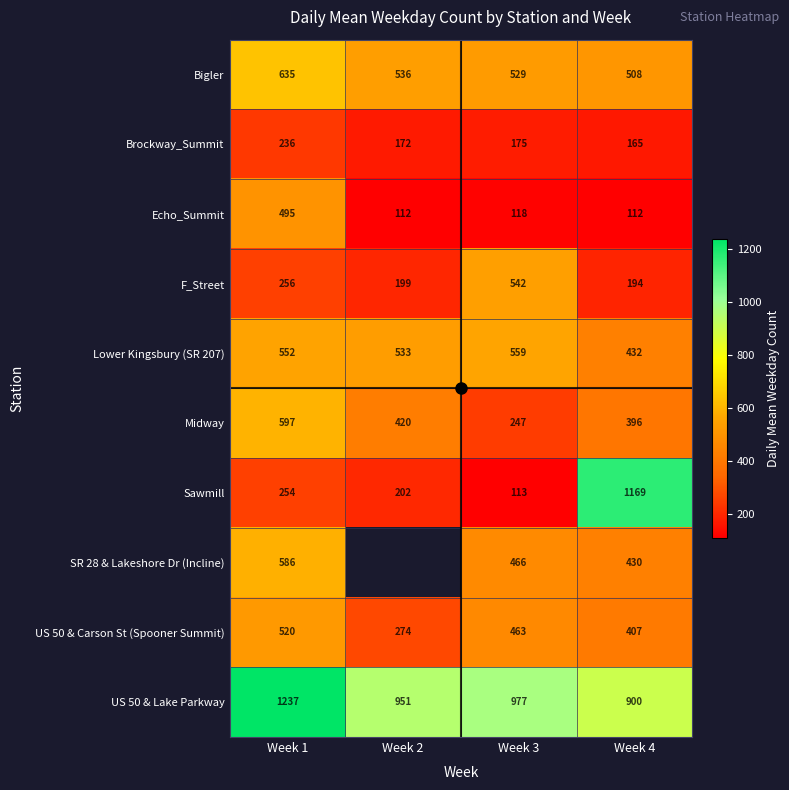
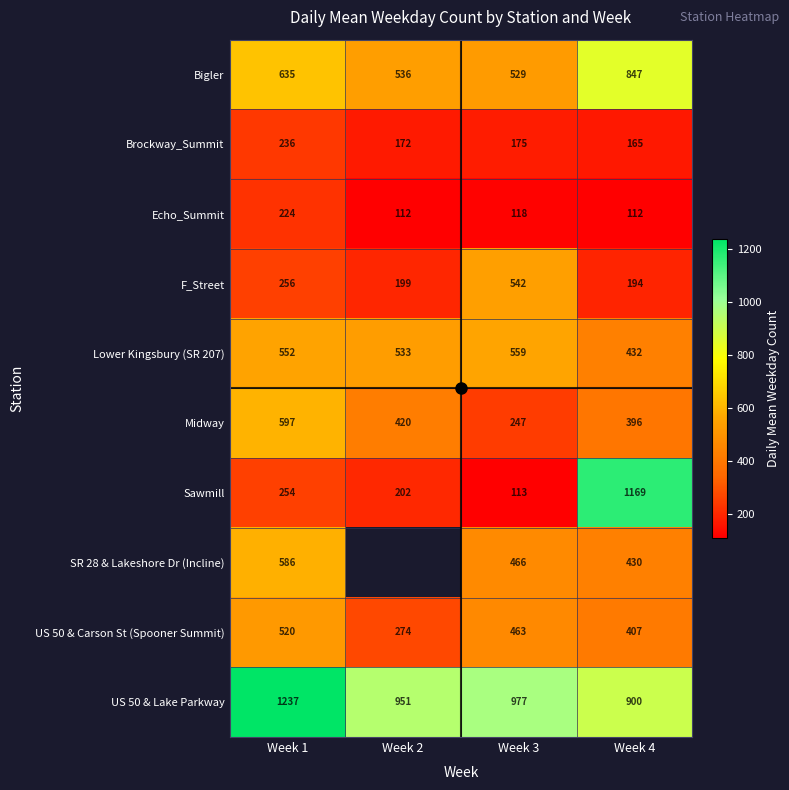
Bigler, Week 4: 508 -> 847
Echo_Summit, Week 1: 495 -> 224
